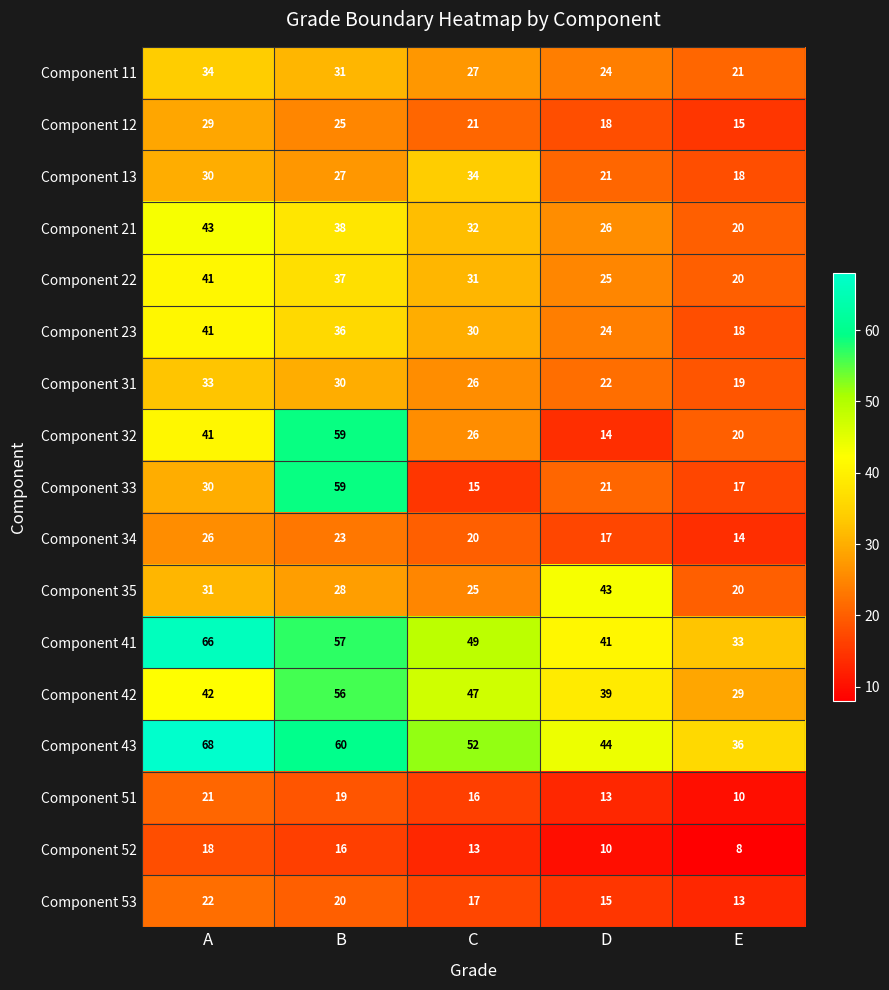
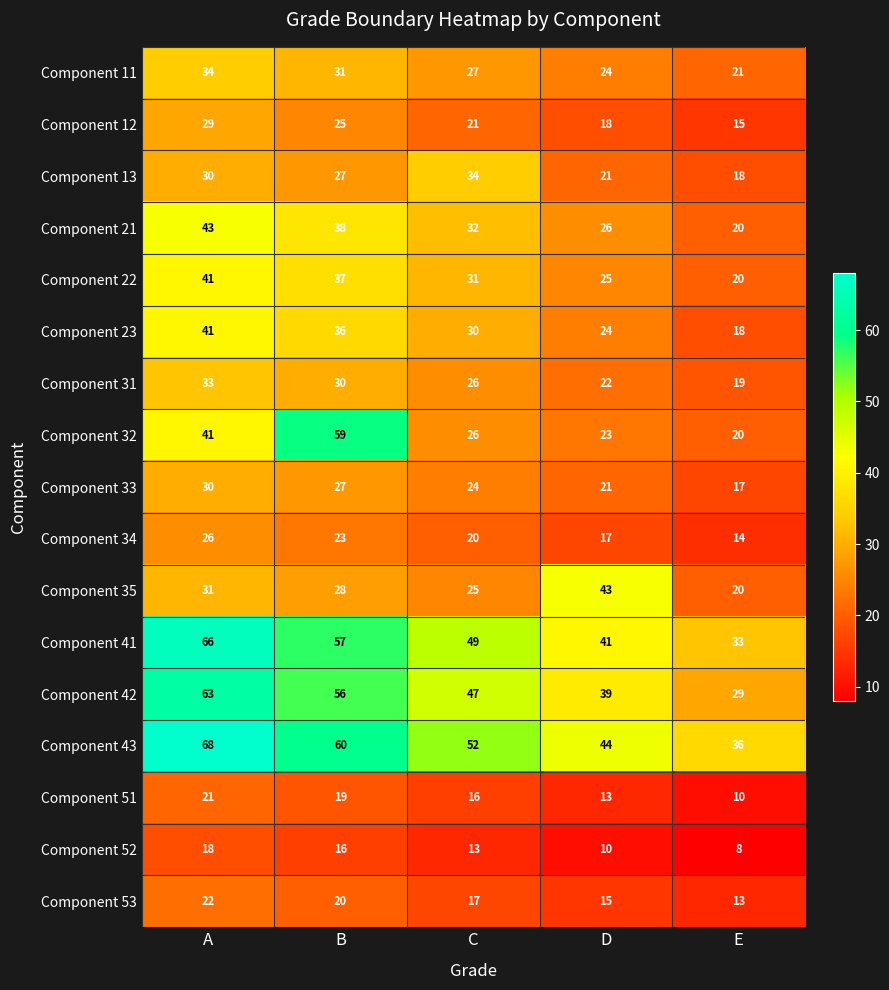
Component 32, D: 14 -> 23
Component 33, B: 59 -> 27
Component 33, C: 15 -> 24
Component 42, A: 42 -> 63
